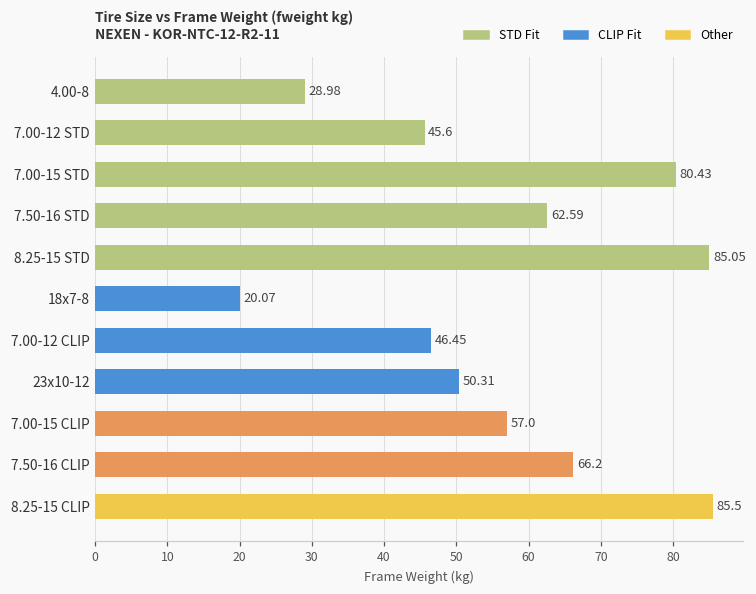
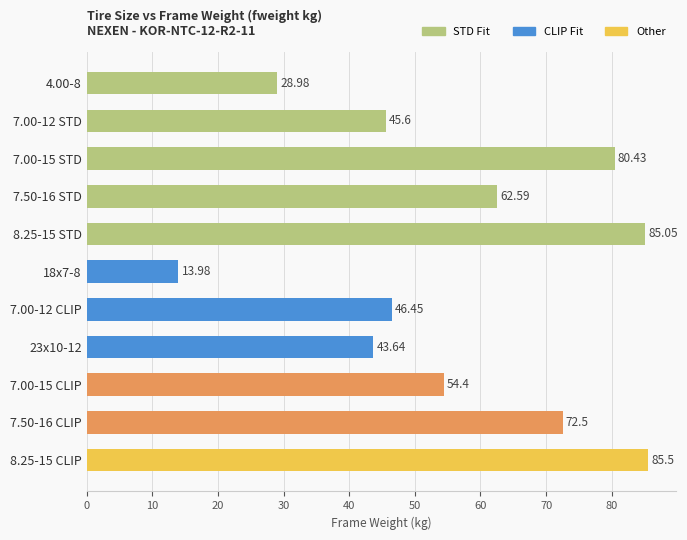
18x7-8: 20.07 -> 13.98
23x10-12: 50.31 -> 43.64
7.00-15 CLIP: 57.0 -> 54.4
7.50-16 CLIP: 66.2 -> 72.5
